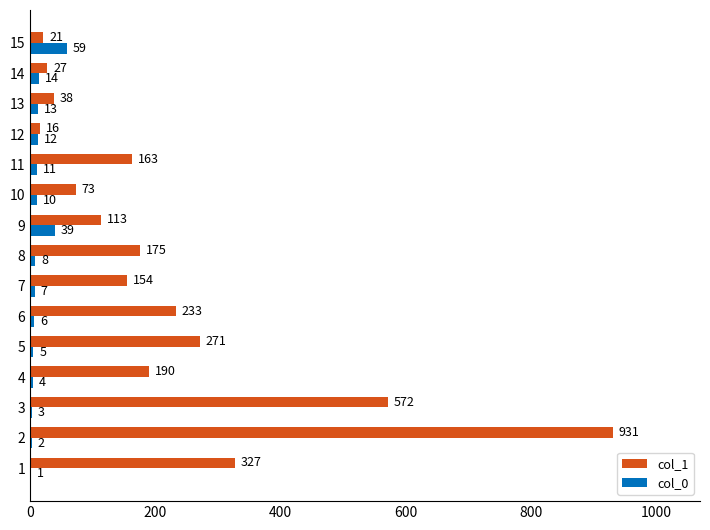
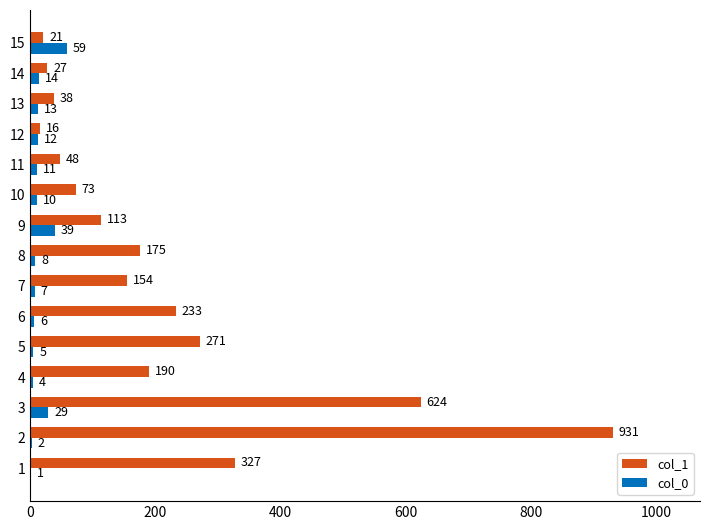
col_1, 11: 163 -> 48
col_1, 3: 572 -> 624
col_0, 3: 3 -> 29
